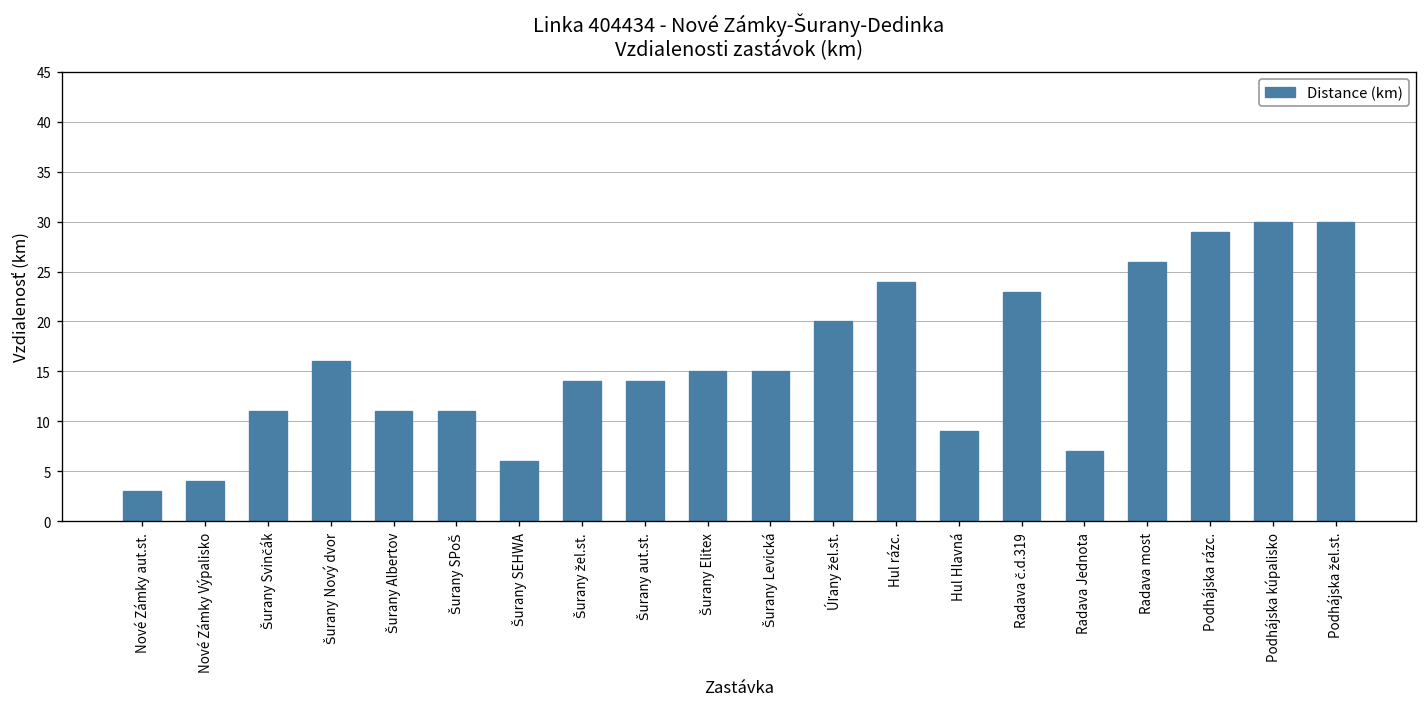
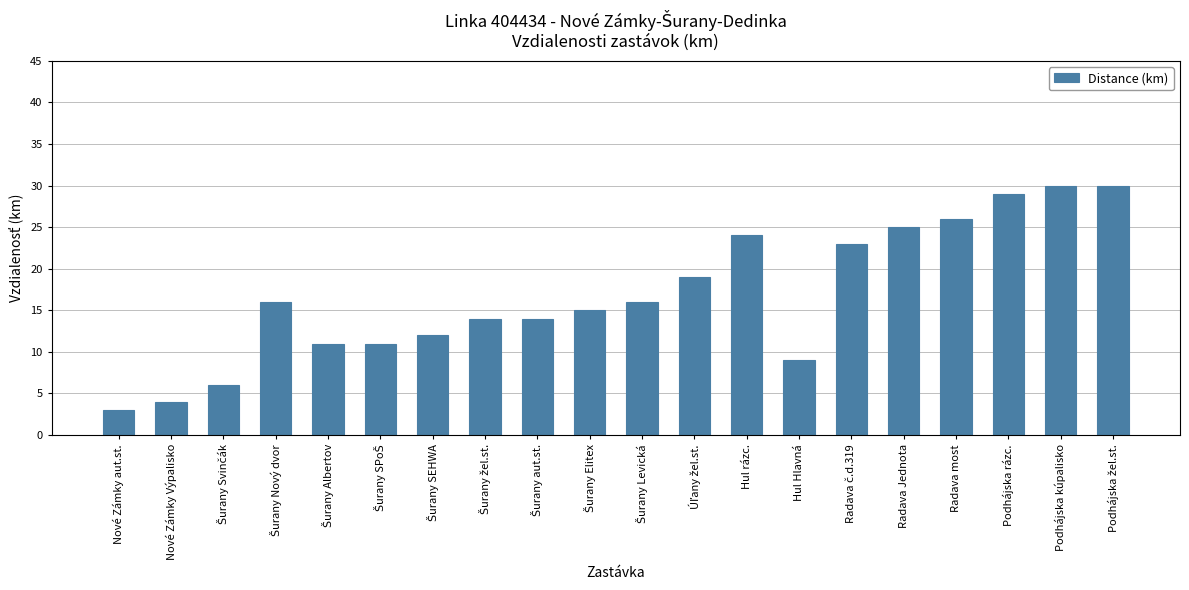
Šurany Svinčák: 11 -> 6
Šurany SEHWA: 6 -> 12
Šurany Levická: 15 -> 16
Úľany žel.st.: 20 -> 19
Radava Jednota: 7 -> 25
